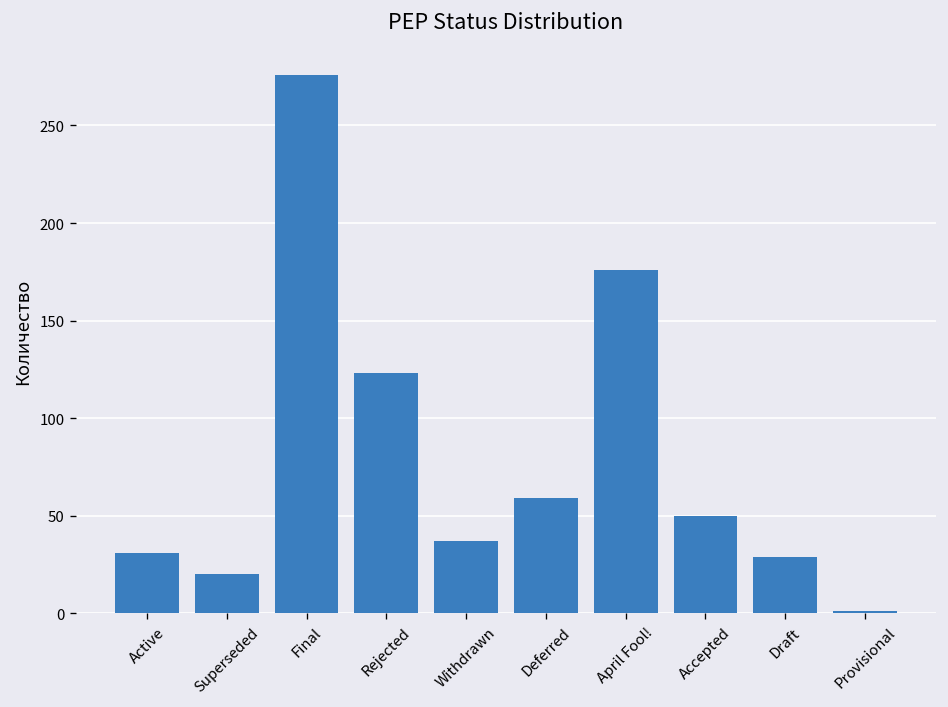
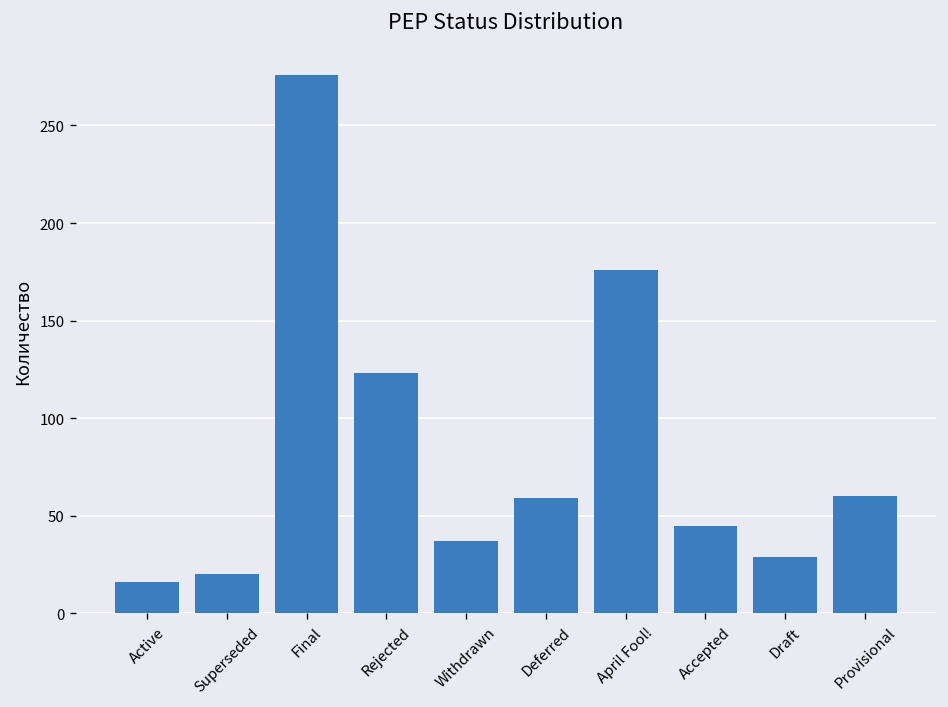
Active: 31 -> 16
Accepted: 50 -> 45
Provisional: 1 -> 60
